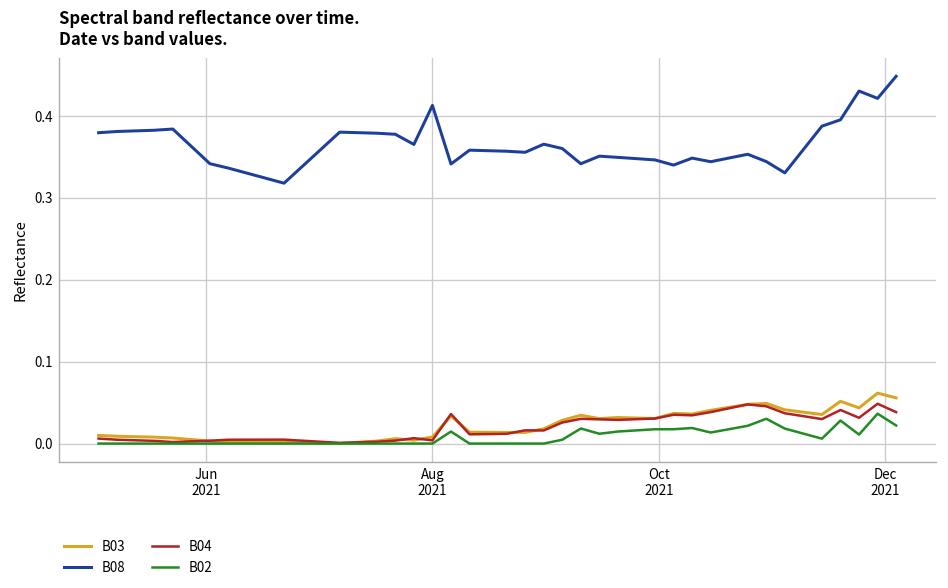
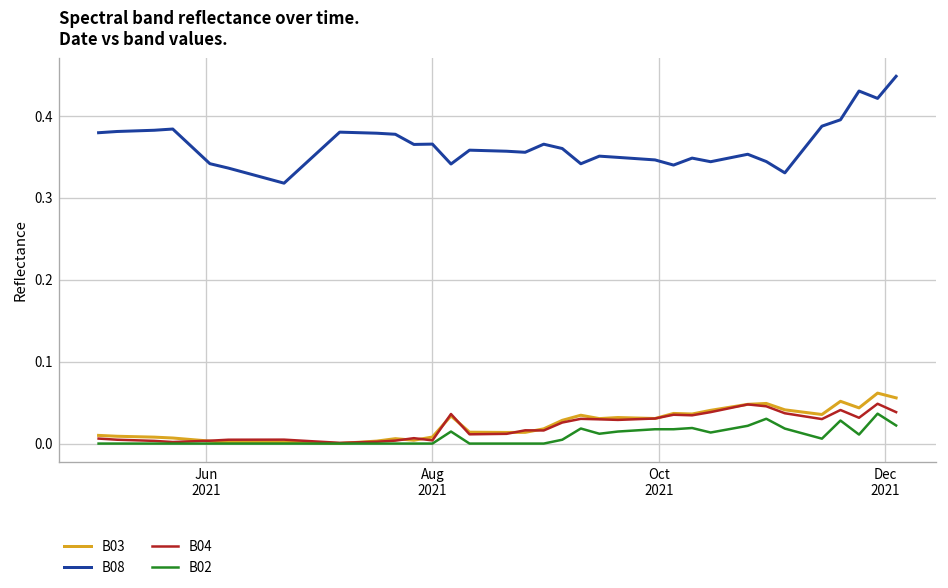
B08, Aug 2021: 0.41 -> 0.37
